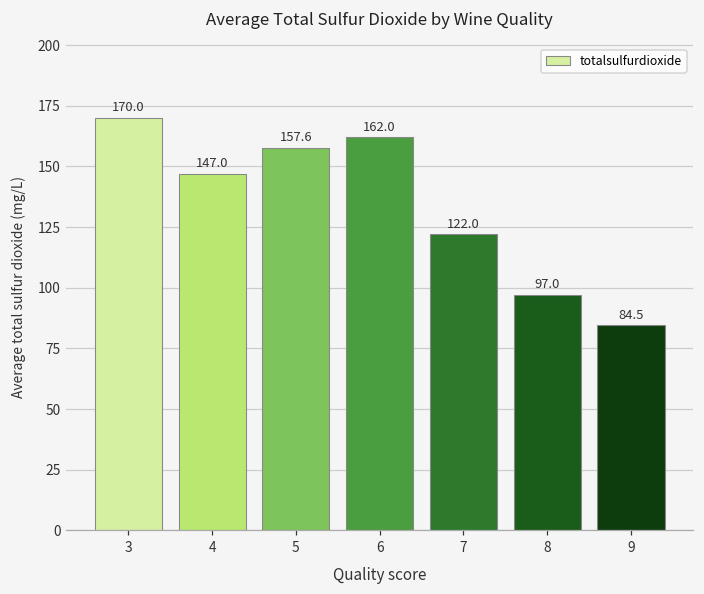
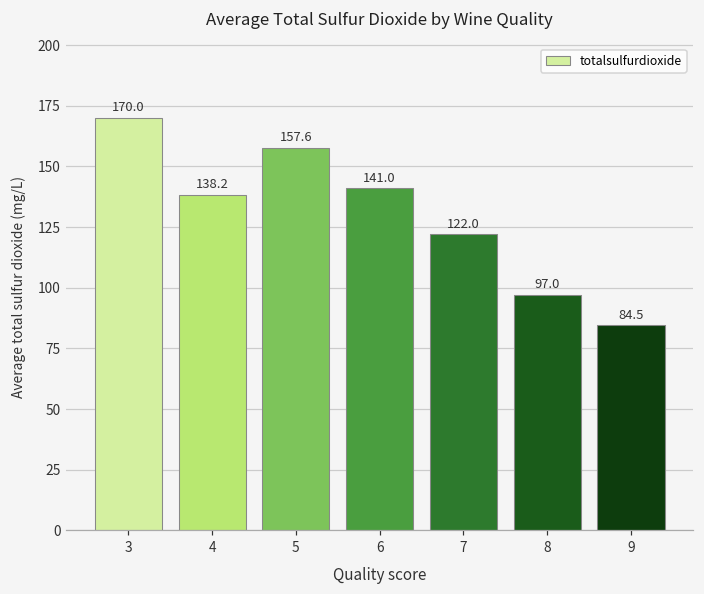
4: 147.0 -> 138.2
6: 162.0 -> 141.0
